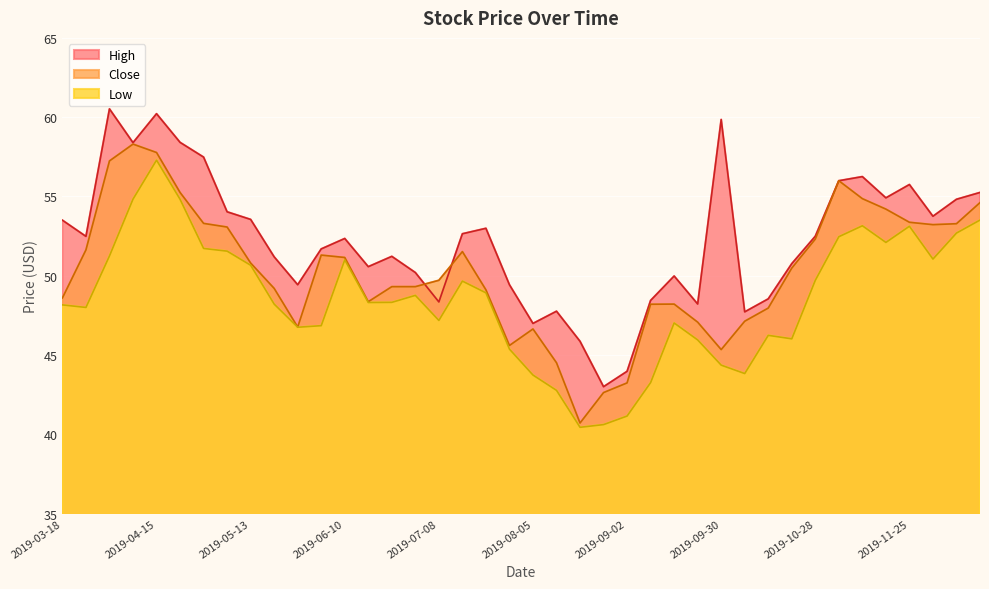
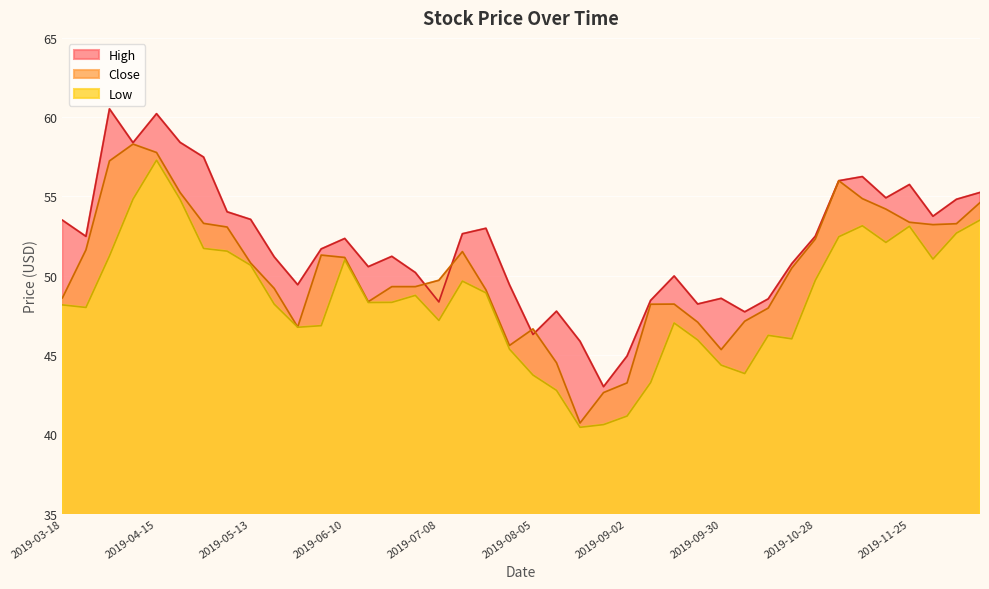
High, 2019-08-05: 47.0 -> 46.3
High, 2019-09-02: 44.0 -> 44.9
High, 2019-09-30: 59.9 -> 48.6
